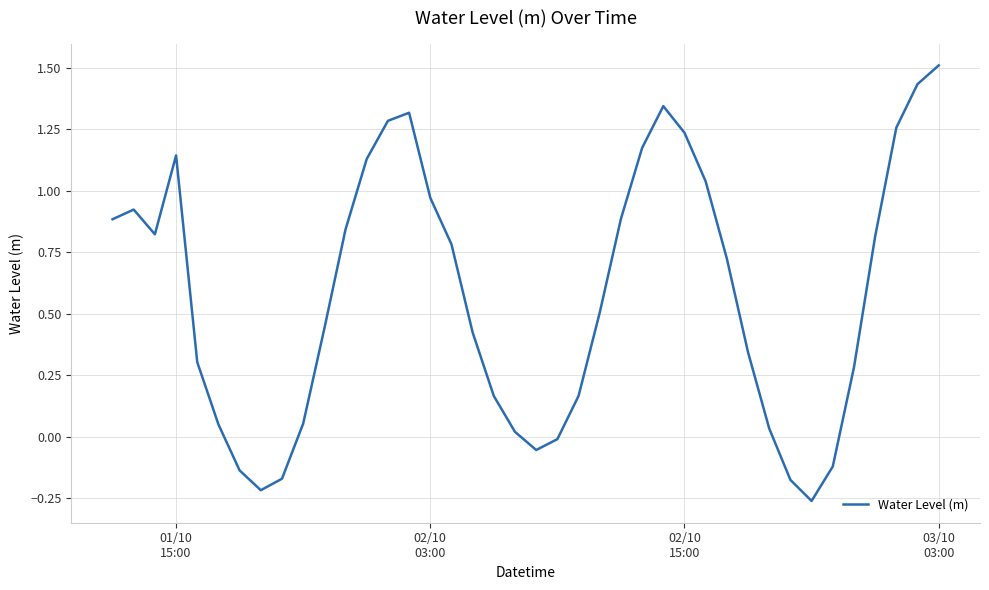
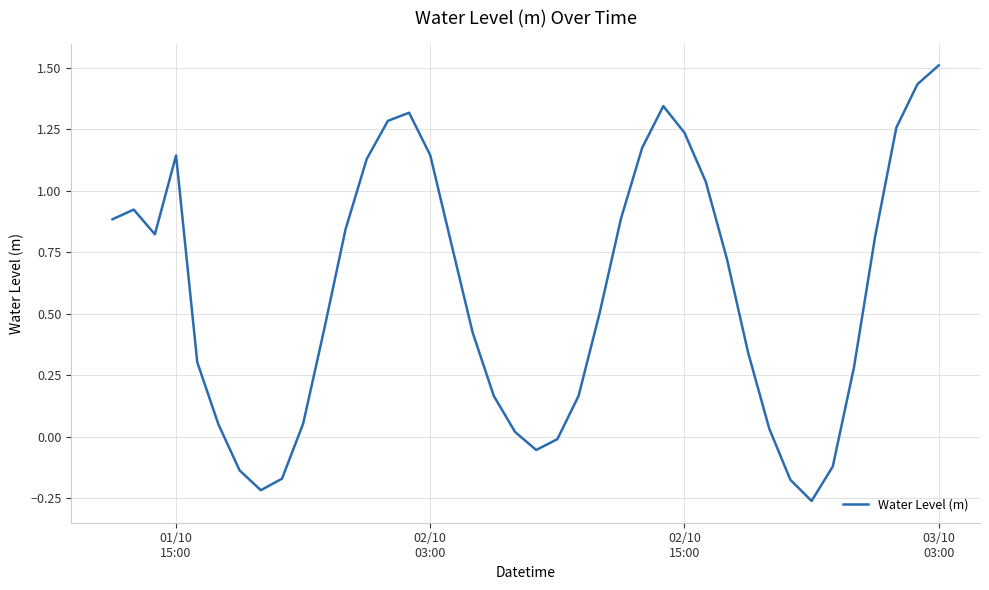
02/10 03:00: 0.97 -> 1.14
